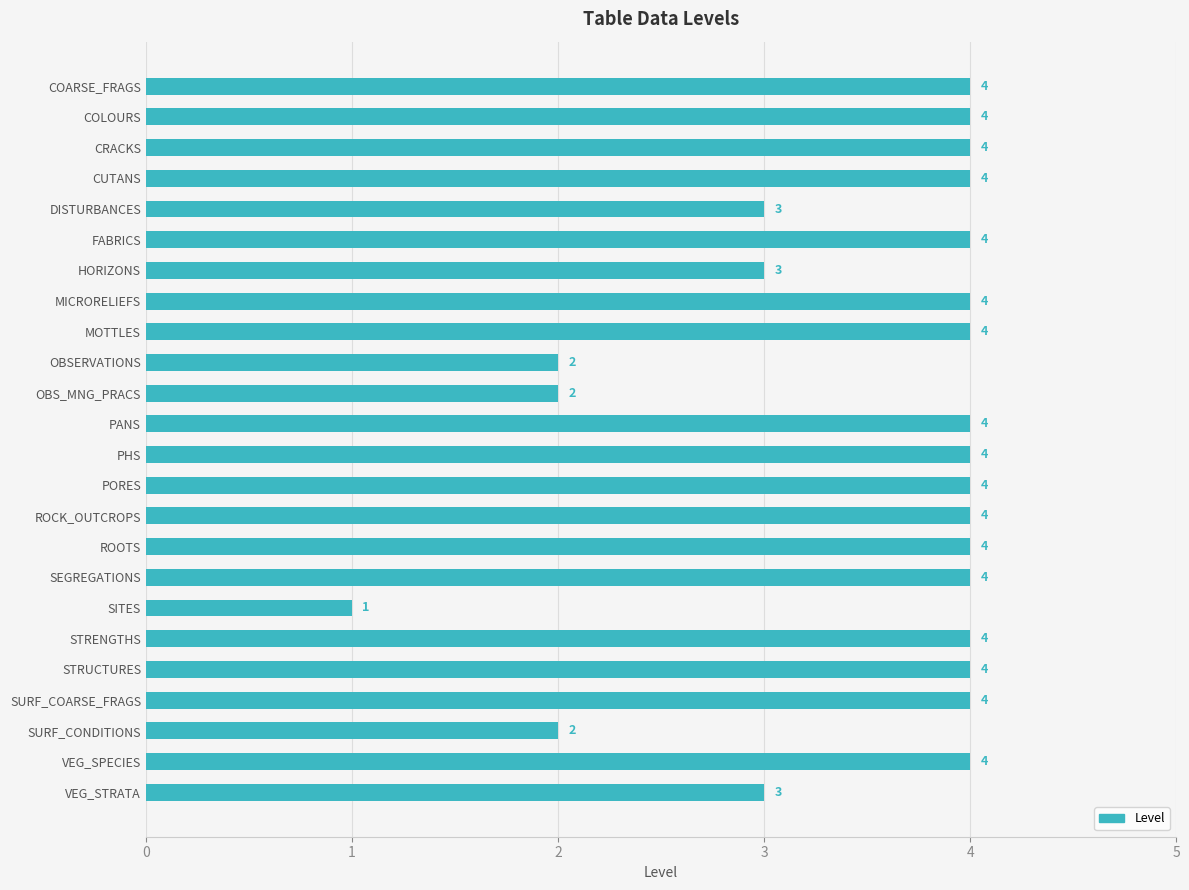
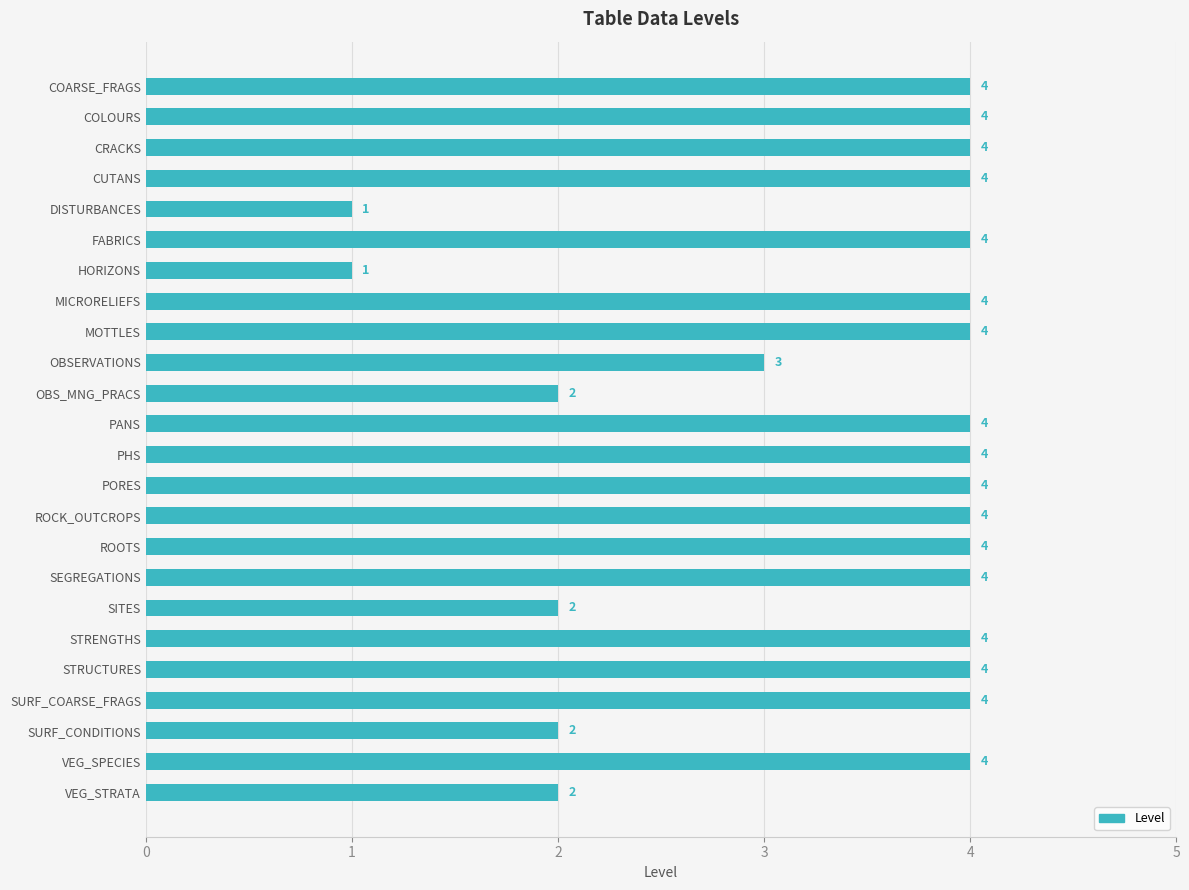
DISTURBANCES: 3 -> 1
HORIZONS: 3 -> 1
OBSERVATIONS: 2 -> 3
SITES: 1 -> 2
VEG_STRATA: 3 -> 2
